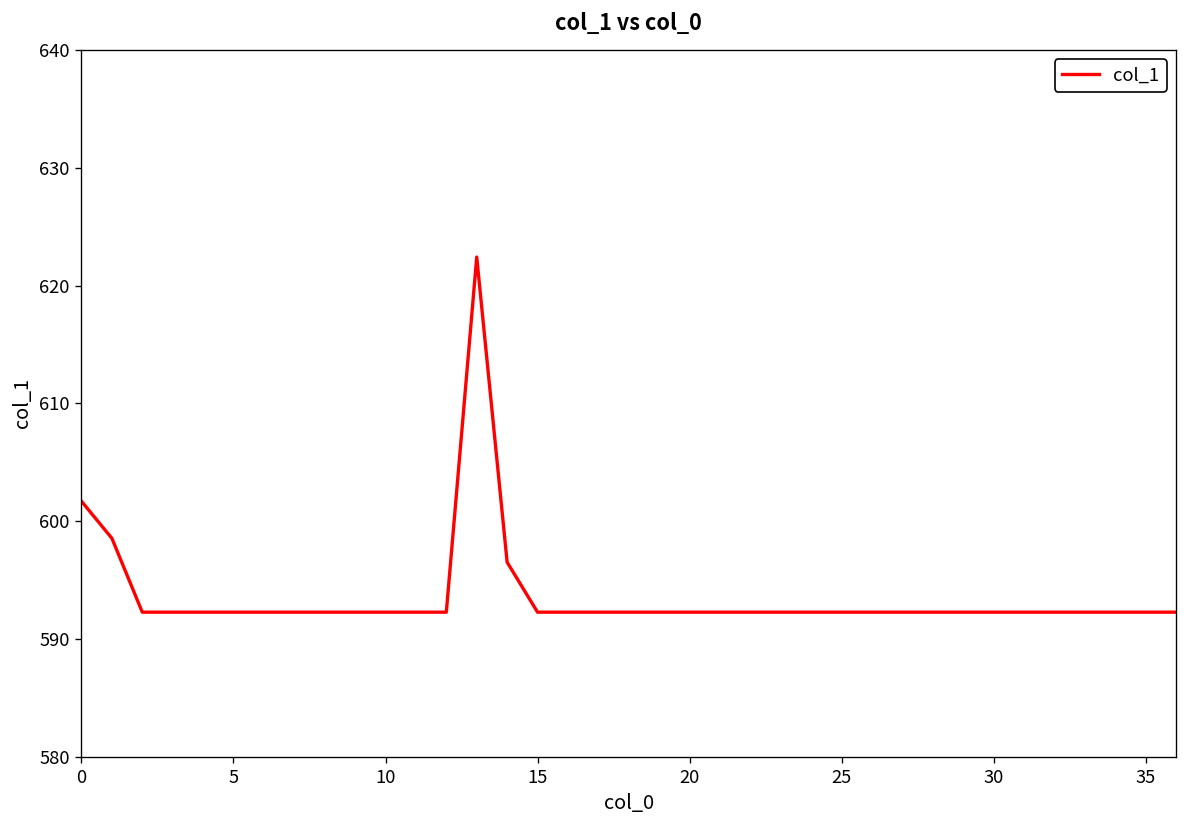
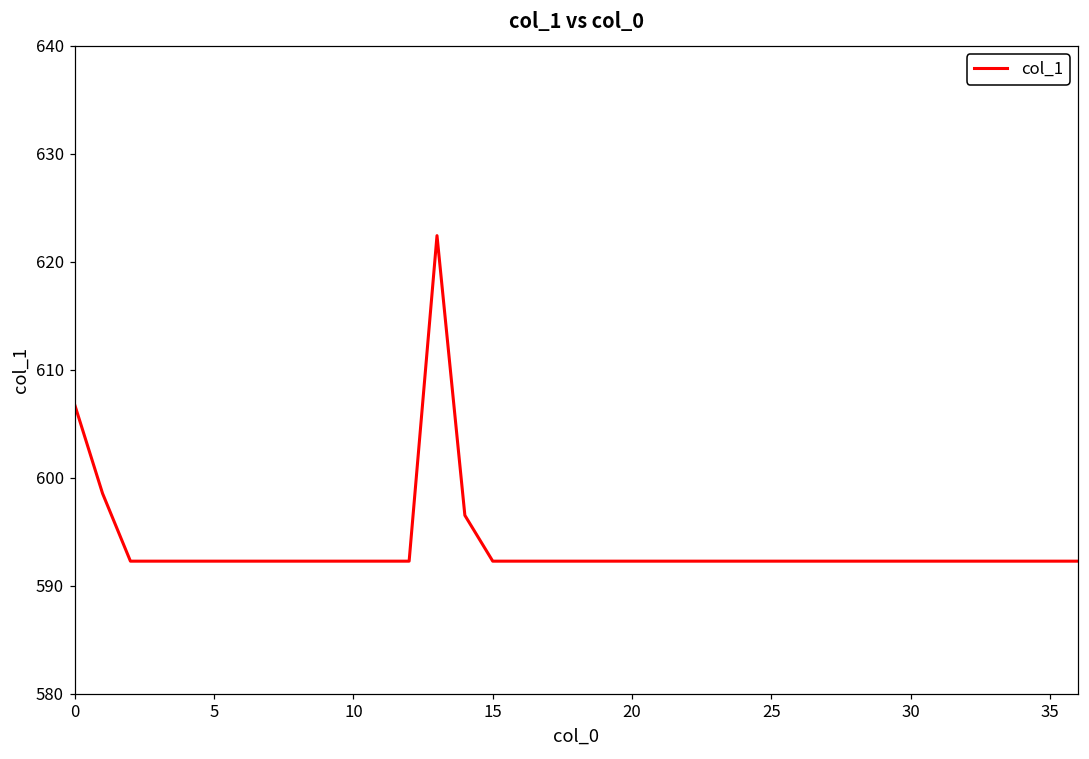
0: 602 -> 607
